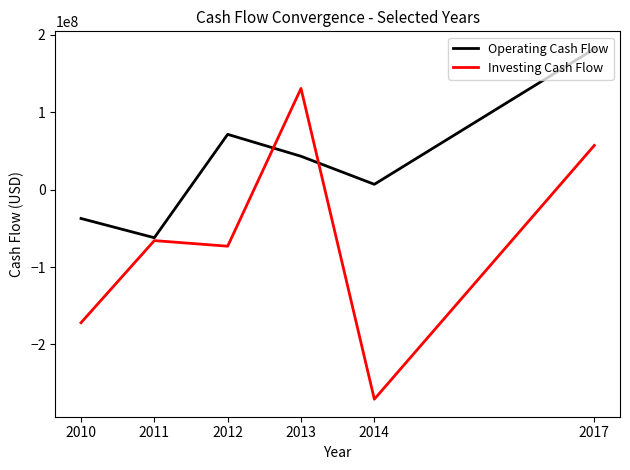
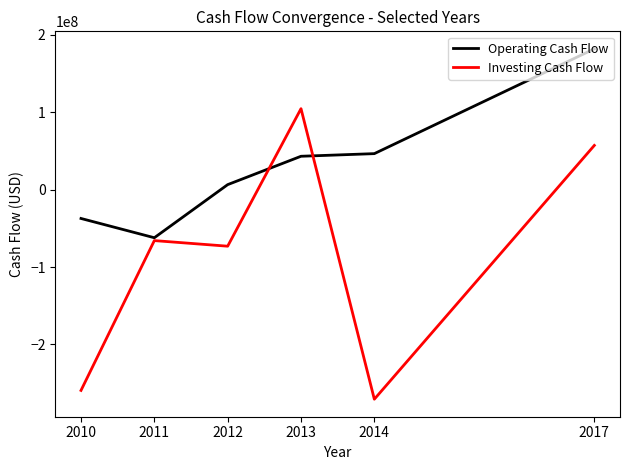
Investing Cash Flow, 2010: -170000000 -> -260000000
Operating Cash Flow, 2012: 70000000 -> 10000000
Investing Cash Flow, 2013: 130000000 -> 100000000
Operating Cash Flow, 2014: 10000000 -> 50000000
